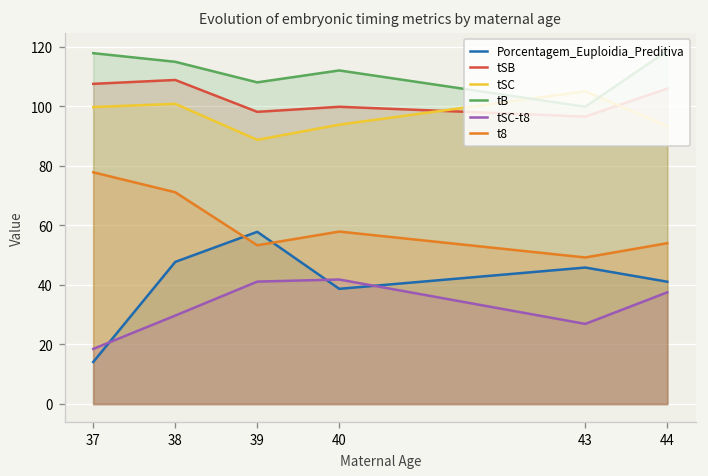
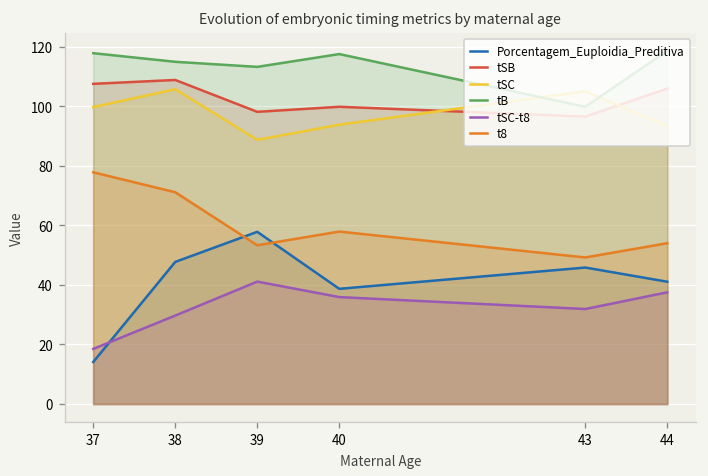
tSC, 38: 101 -> 106
tB, 39: 108 -> 113
tB, 40: 112 -> 118
tSC-t8, 40: 42 -> 36
tSC-t8, 43: 27 -> 32
